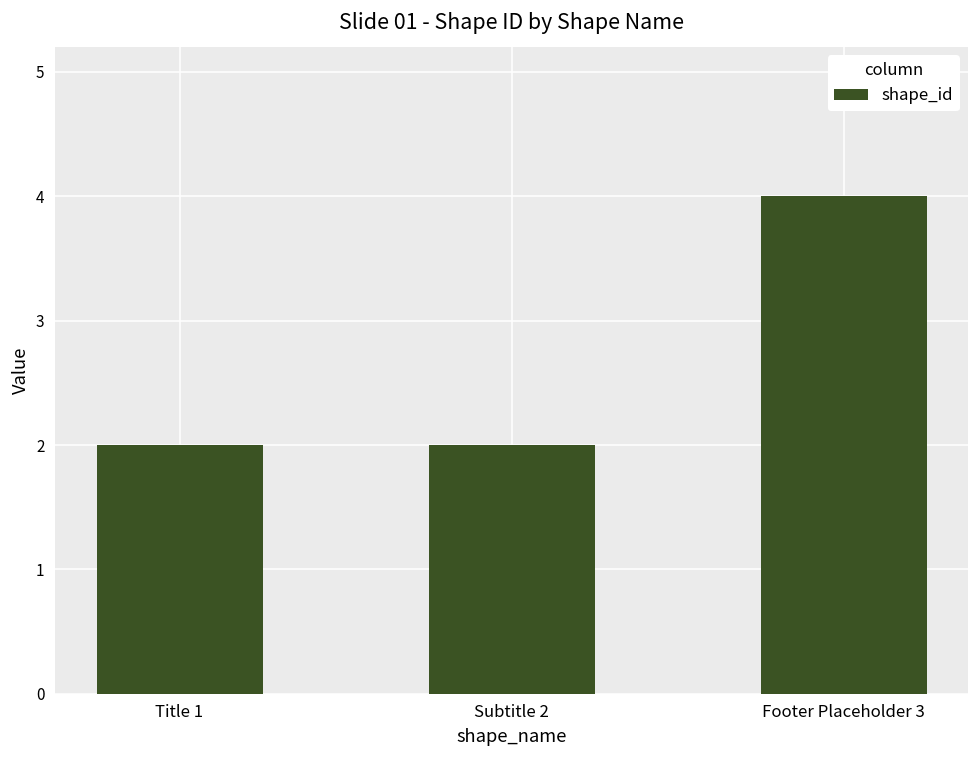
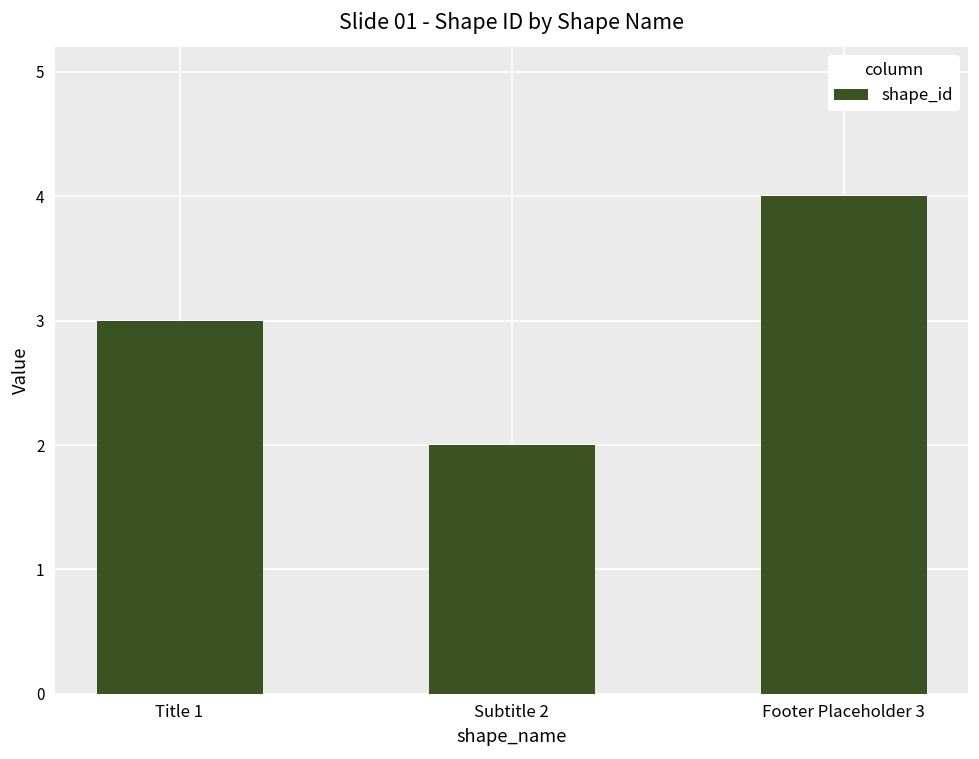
Title 1: 2 -> 3
